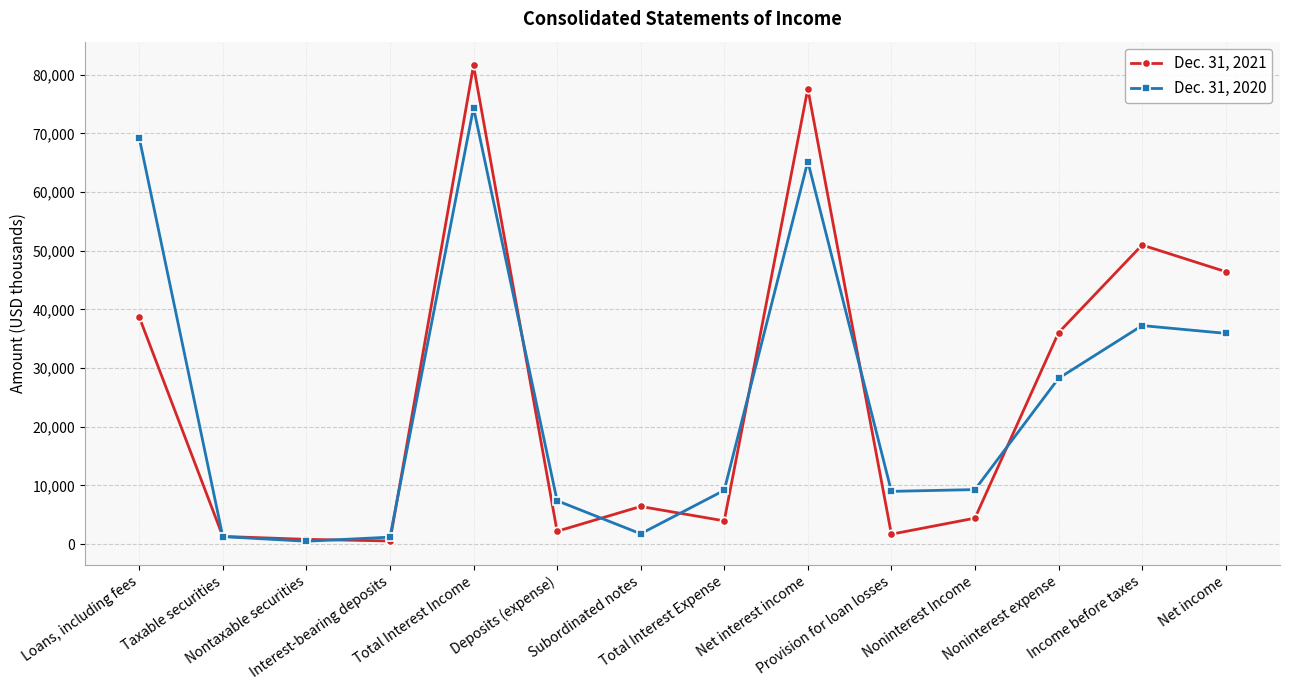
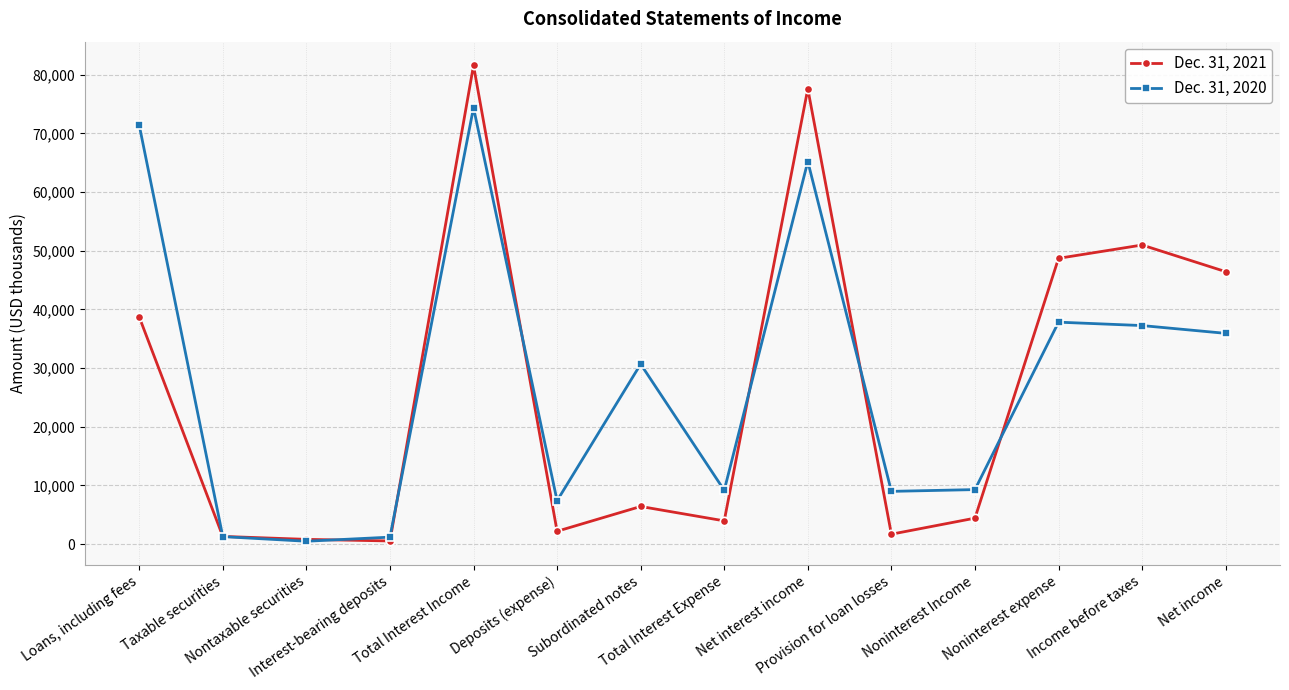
Dec. 31, 2020, Loans, including fees: 69,000 -> 71,000
Dec. 31, 2020, Subordinated notes: 2,000 -> 31,000
Dec. 31, 2021, Noninterest expense: 36,000 -> 49,000
Dec. 31, 2020, Noninterest expense: 28,000 -> 38,000
